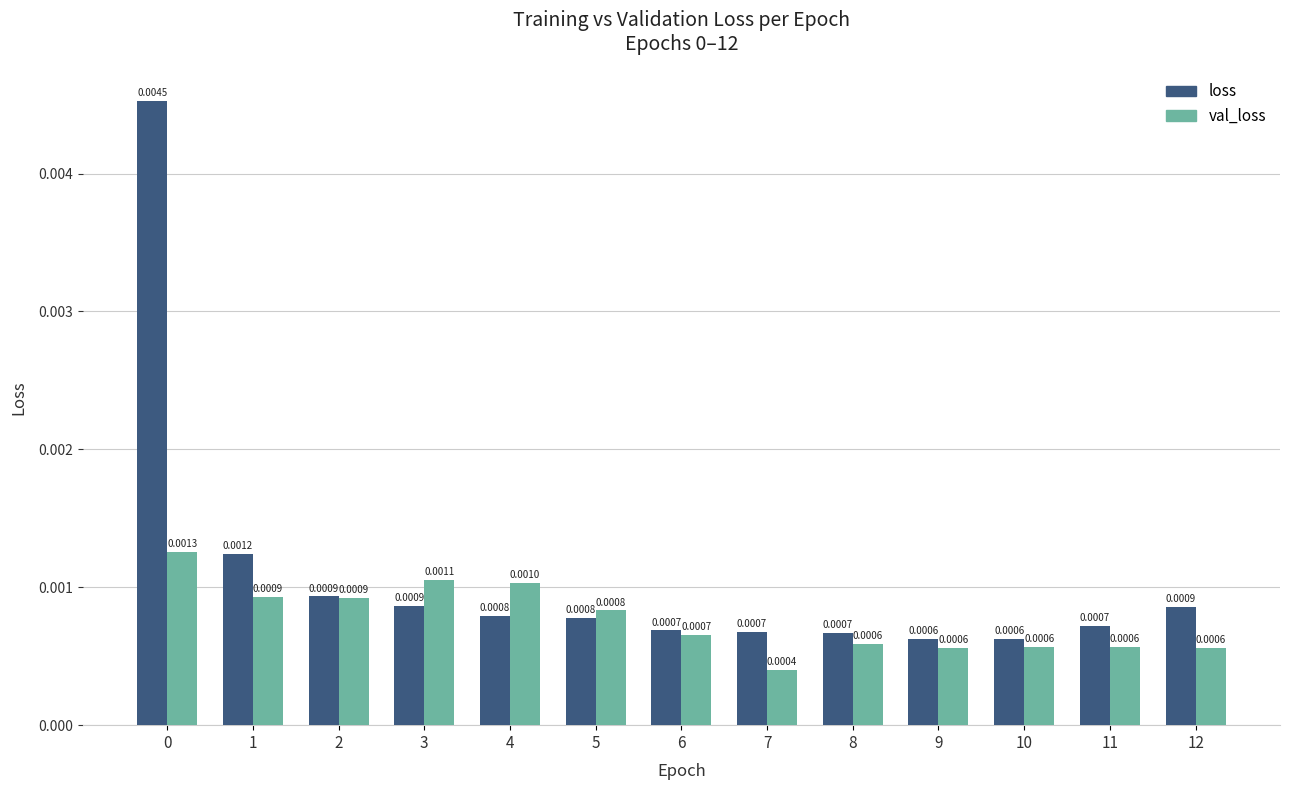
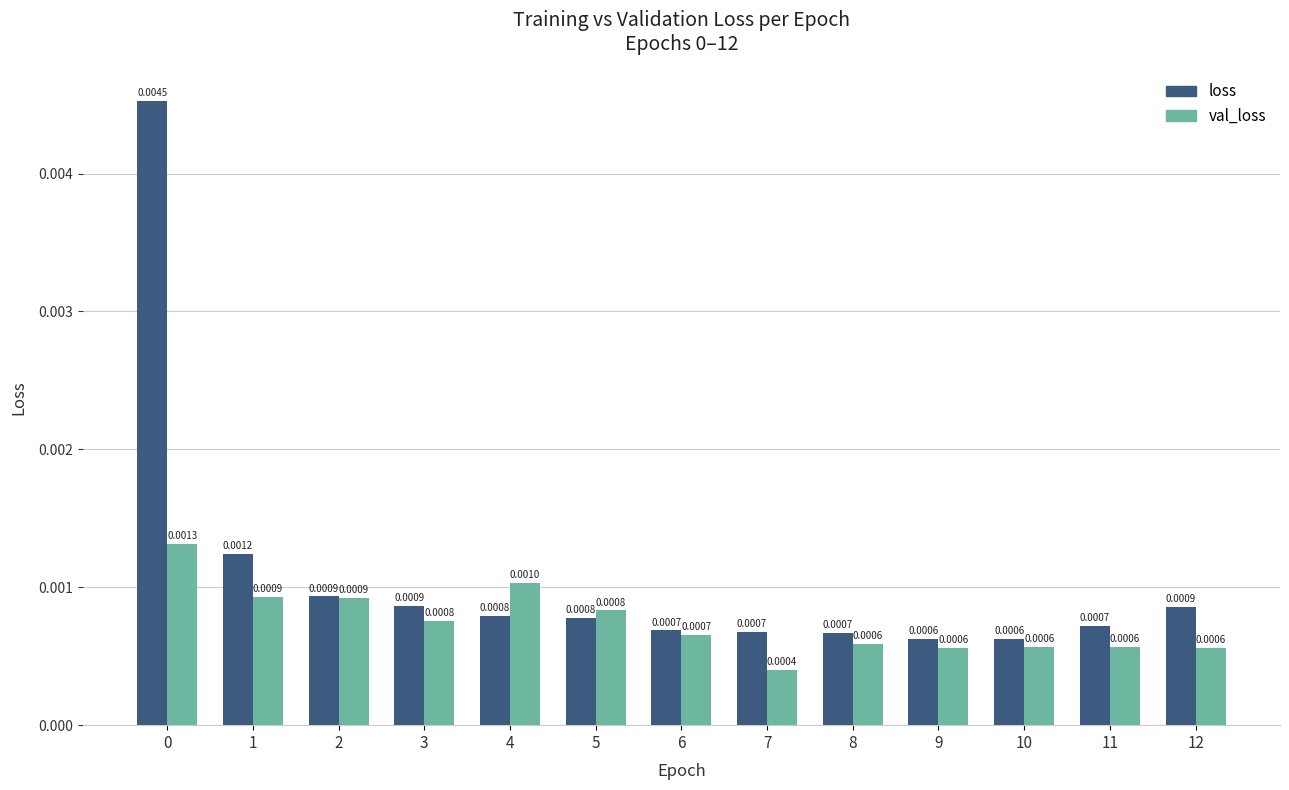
val_loss, 0: 0.00125 -> 0.00132
val_loss, 3: 0.0011 -> 0.0008
